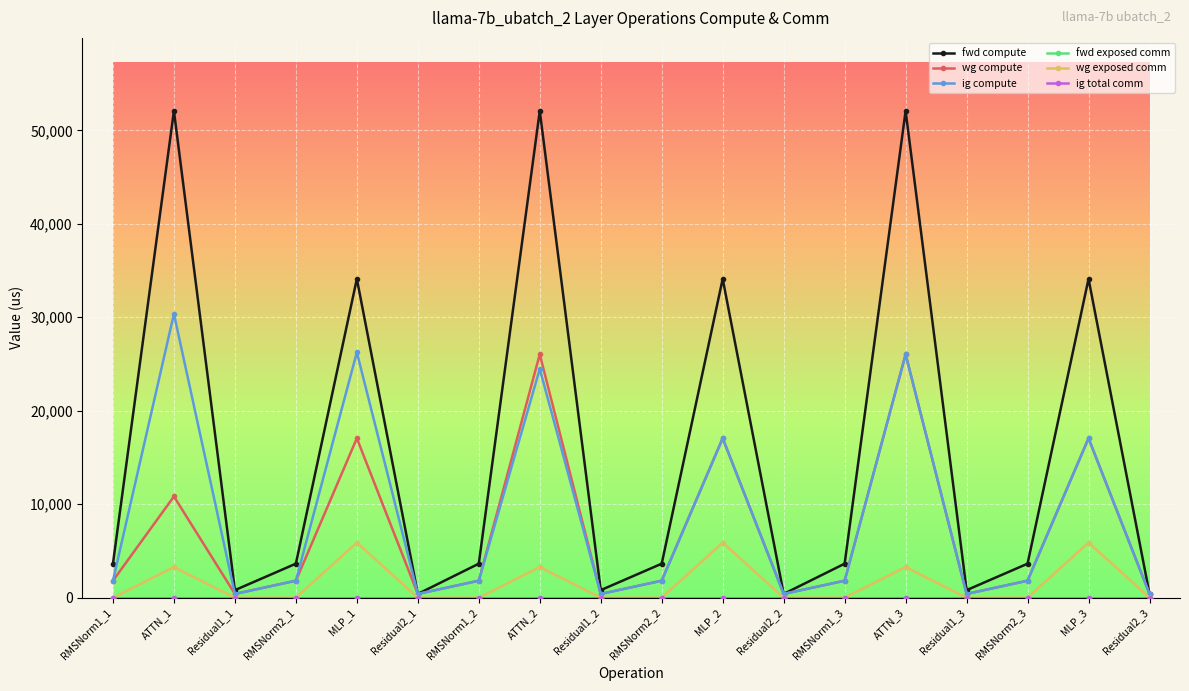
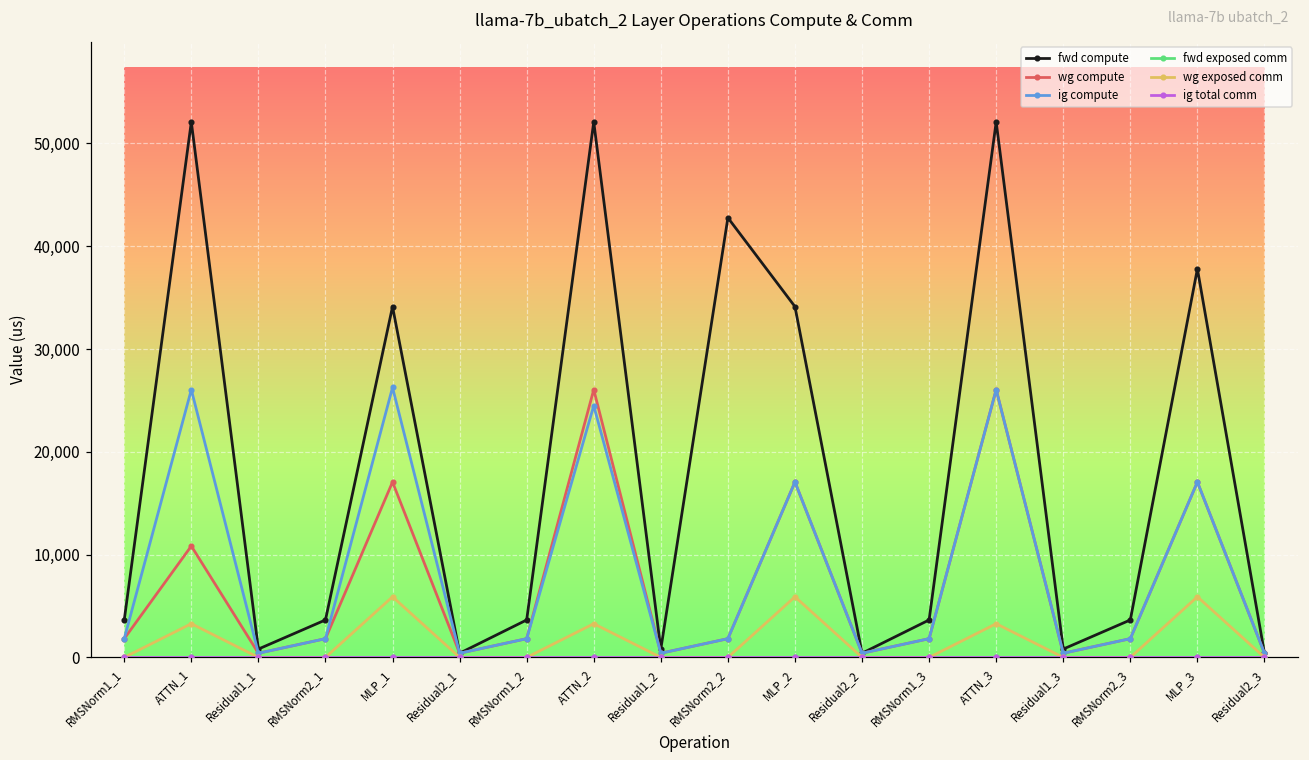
ig compute, ATTN_1: 30,000 -> 26,000
fwd compute, RMSNorm2_2: 4,000 -> 43,000
fwd compute, MLP_3: 34,000 -> 38,000
